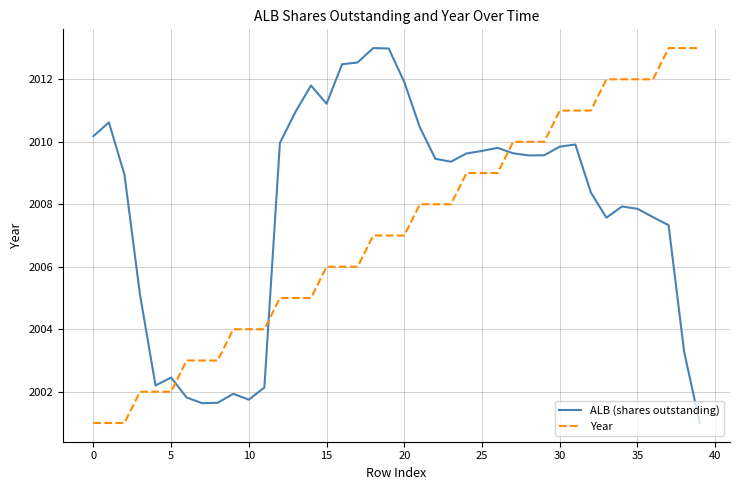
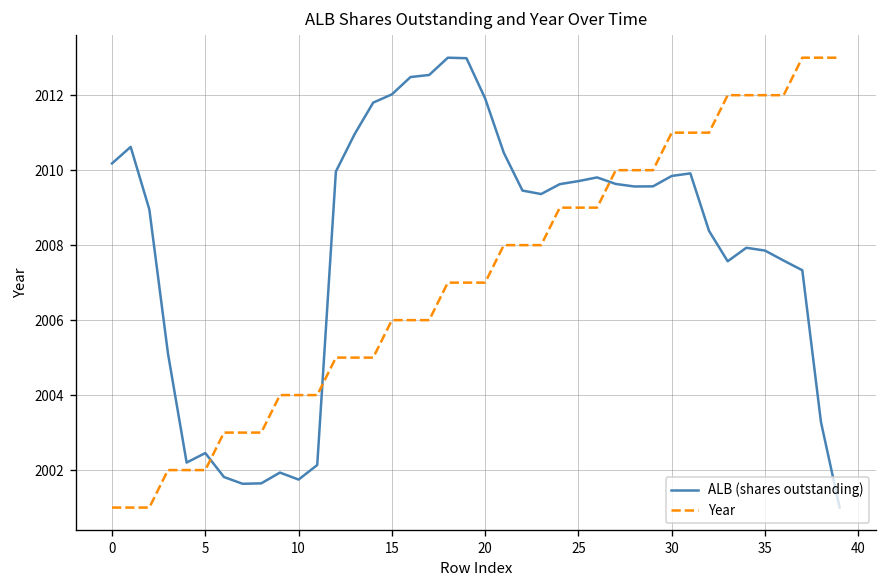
ALB (shares outstanding), 15: 2011.2 -> 2012.0
